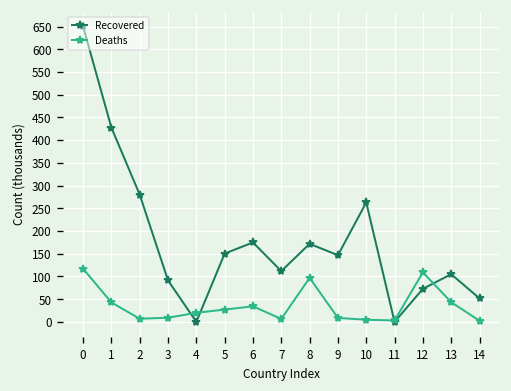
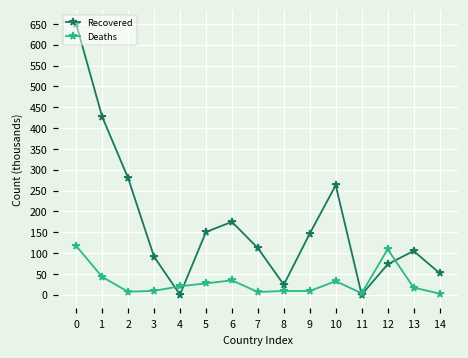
Recovered, 8: 170 -> 20
Deaths, 8: 100 -> 10
Deaths, 10: 0 -> 30
Deaths, 13: 40 -> 20
